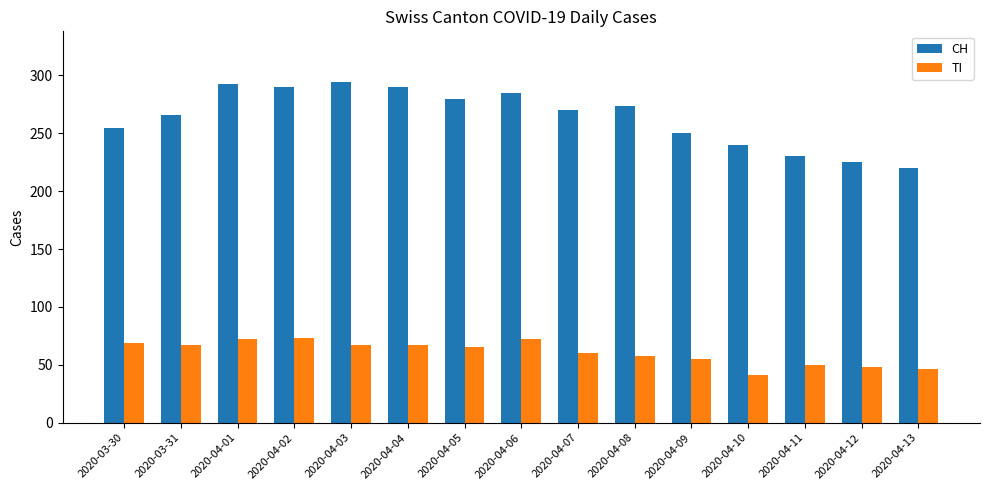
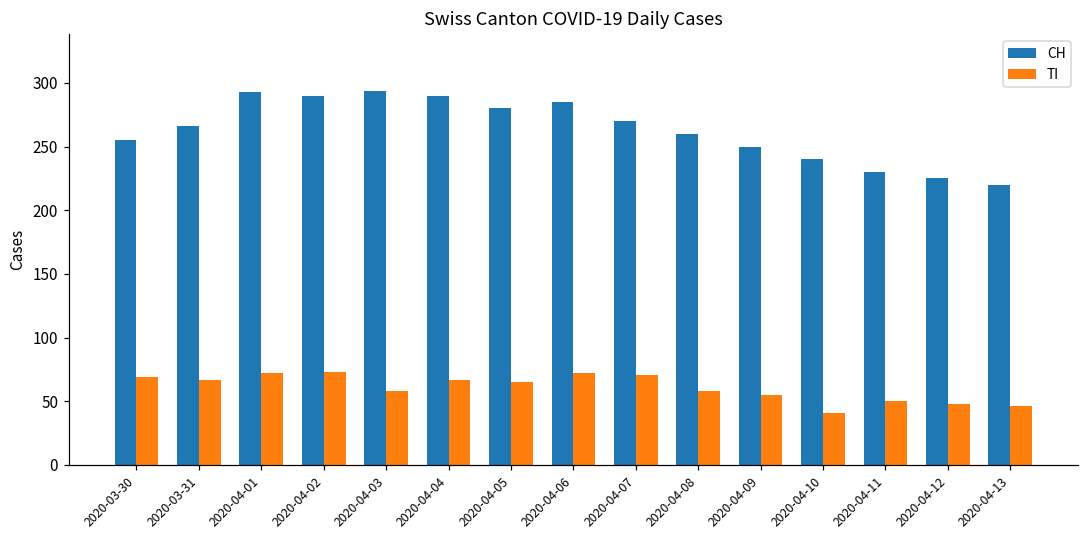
TI, 2020-04-03: 67 -> 58
TI, 2020-04-07: 60 -> 71
CH, 2020-04-08: 274 -> 260
